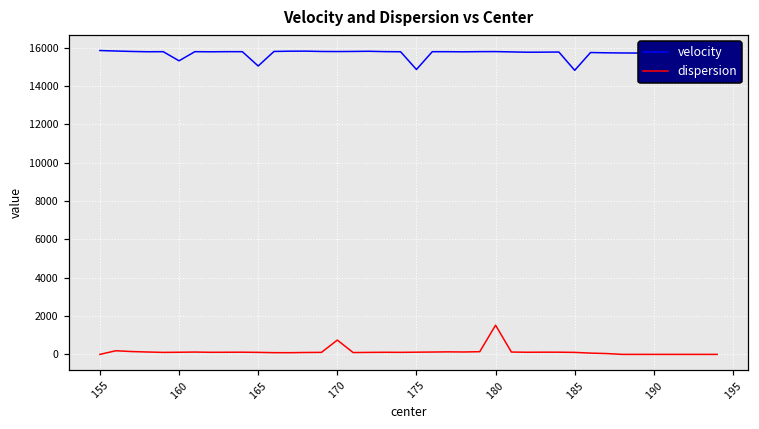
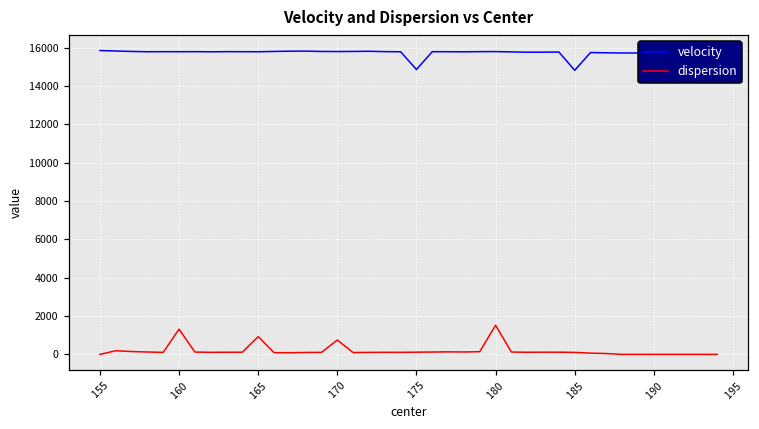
velocity, 160: 15300 -> 15800
dispersion, 160: 100 -> 1300
velocity, 165: 15000 -> 15800
dispersion, 165: 100 -> 900
